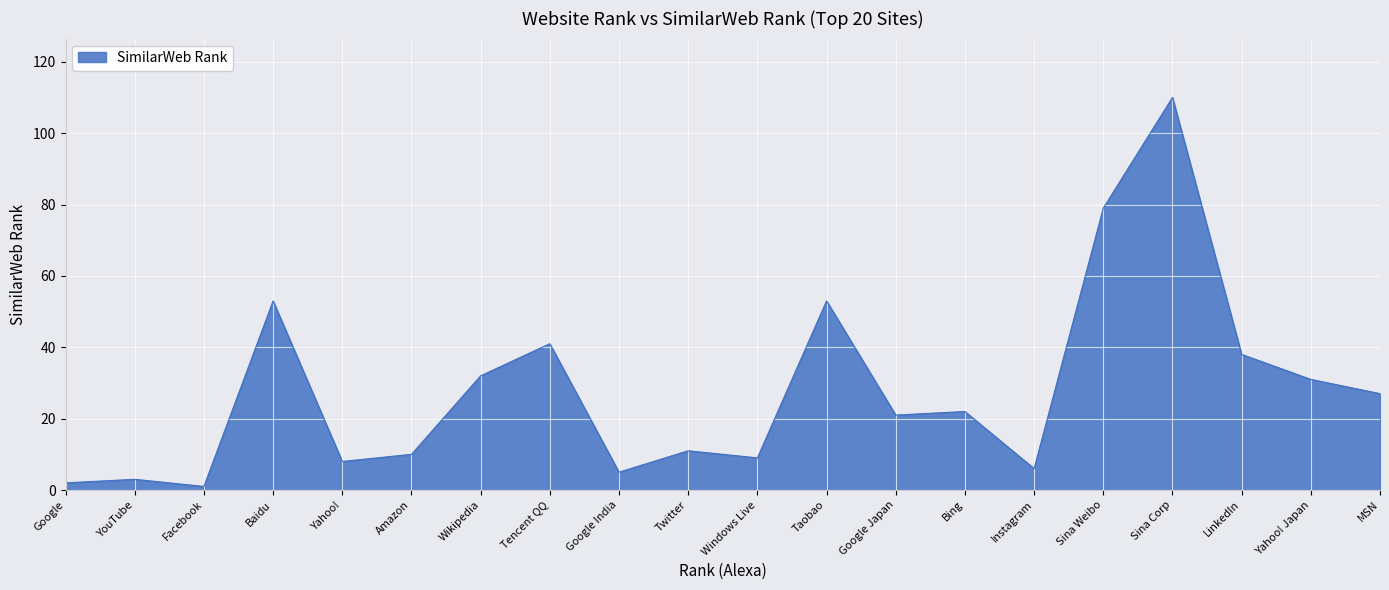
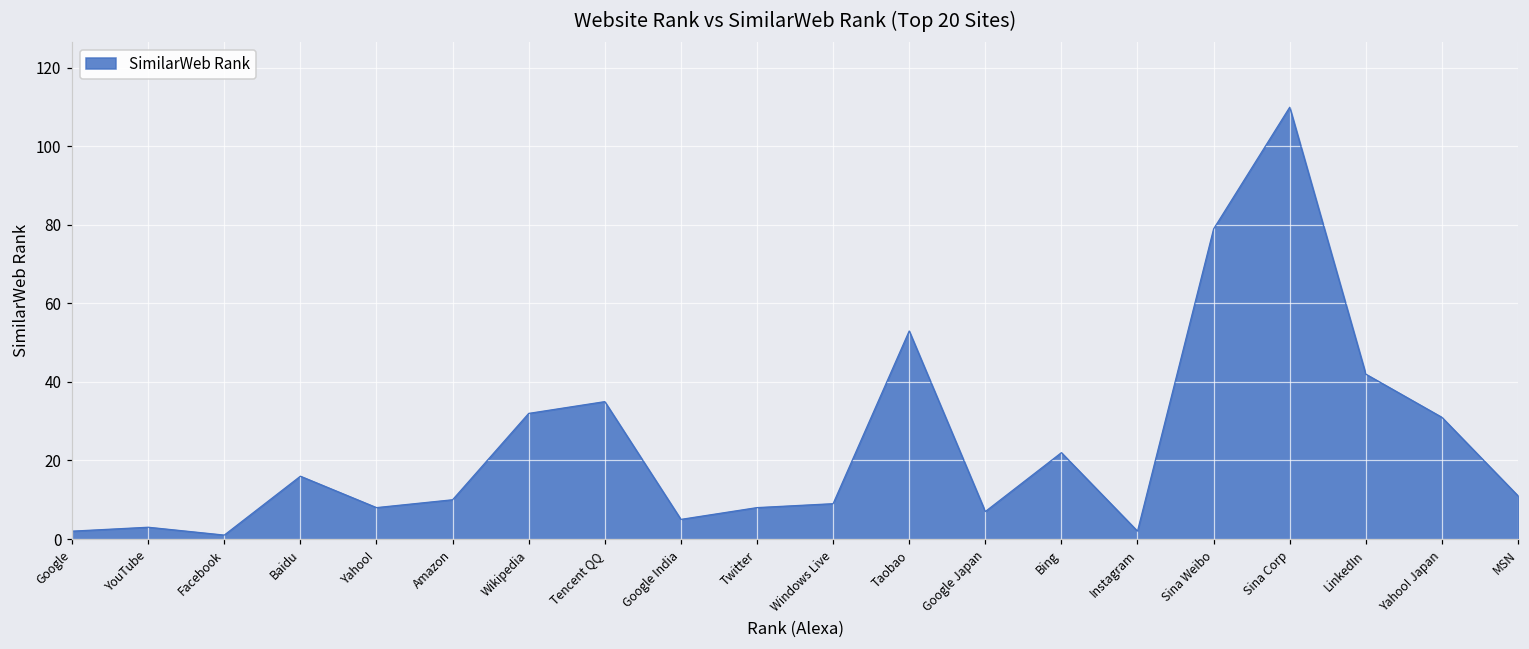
Baidu: 53 -> 16
Tencent QQ: 41 -> 35
Twitter: 11 -> 8
Google Japan: 21 -> 7
Instagram: 6 -> 2
LinkedIn: 38 -> 42
MSN: 27 -> 11
